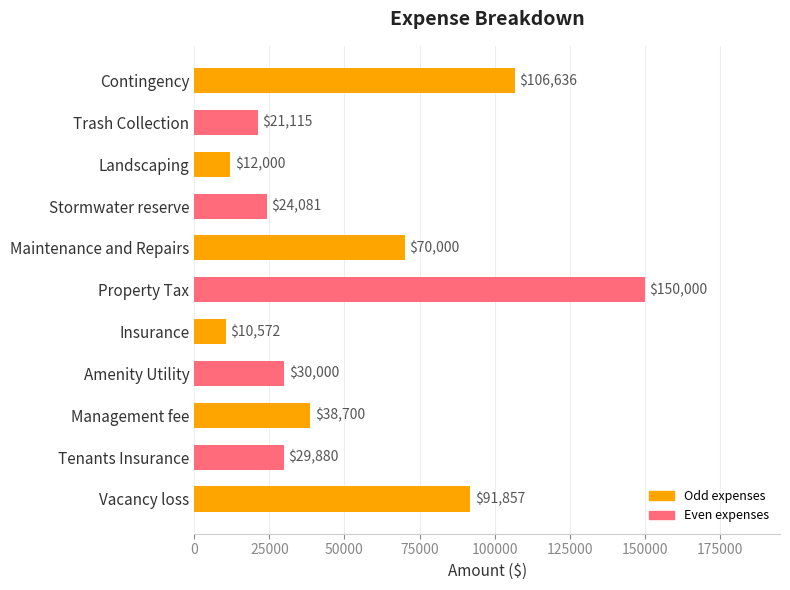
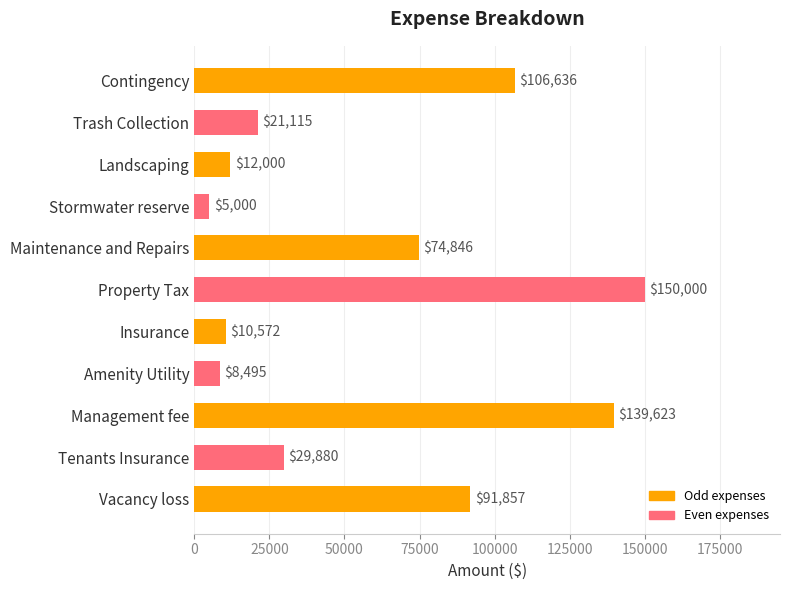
Stormwater reserve: $24,081 -> $5,000
Maintenance and Repairs: $70,000 -> $74,846
Amenity Utility: $30,000 -> $8,495
Management fee: $38,700 -> $139,623
